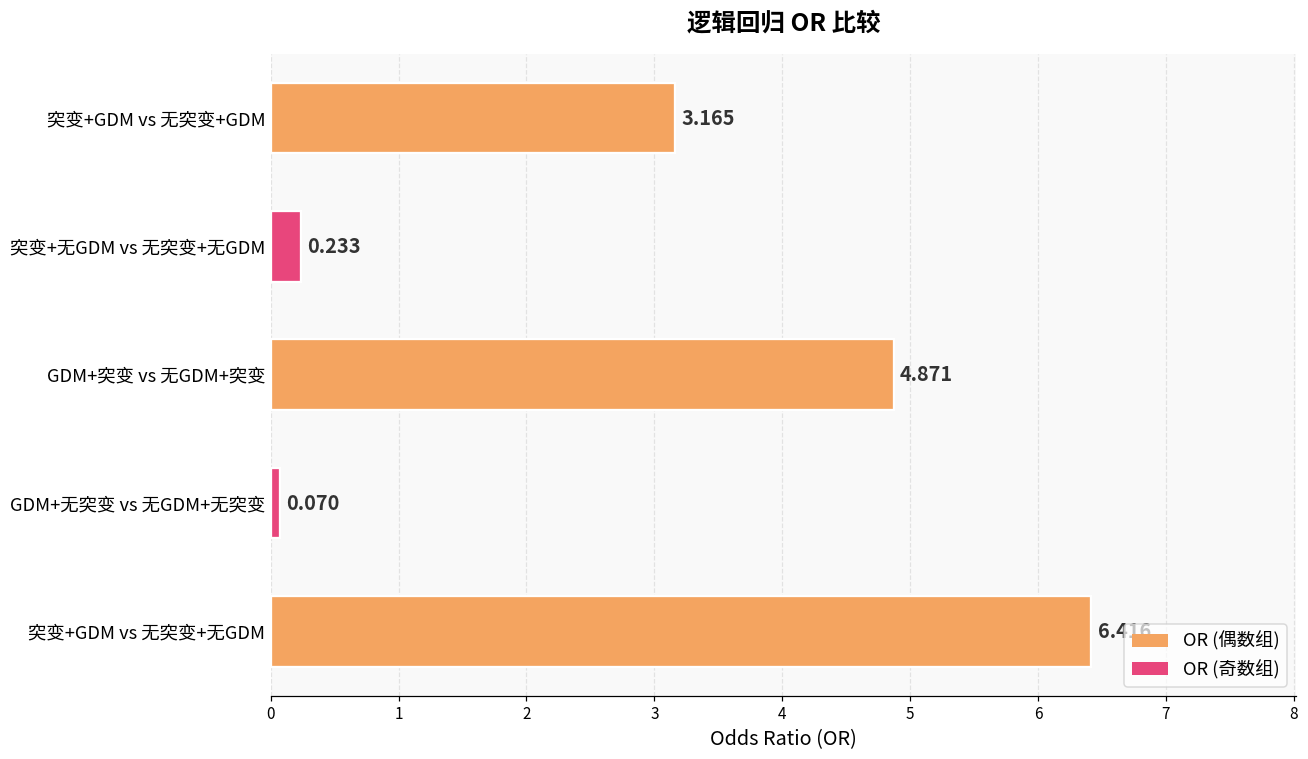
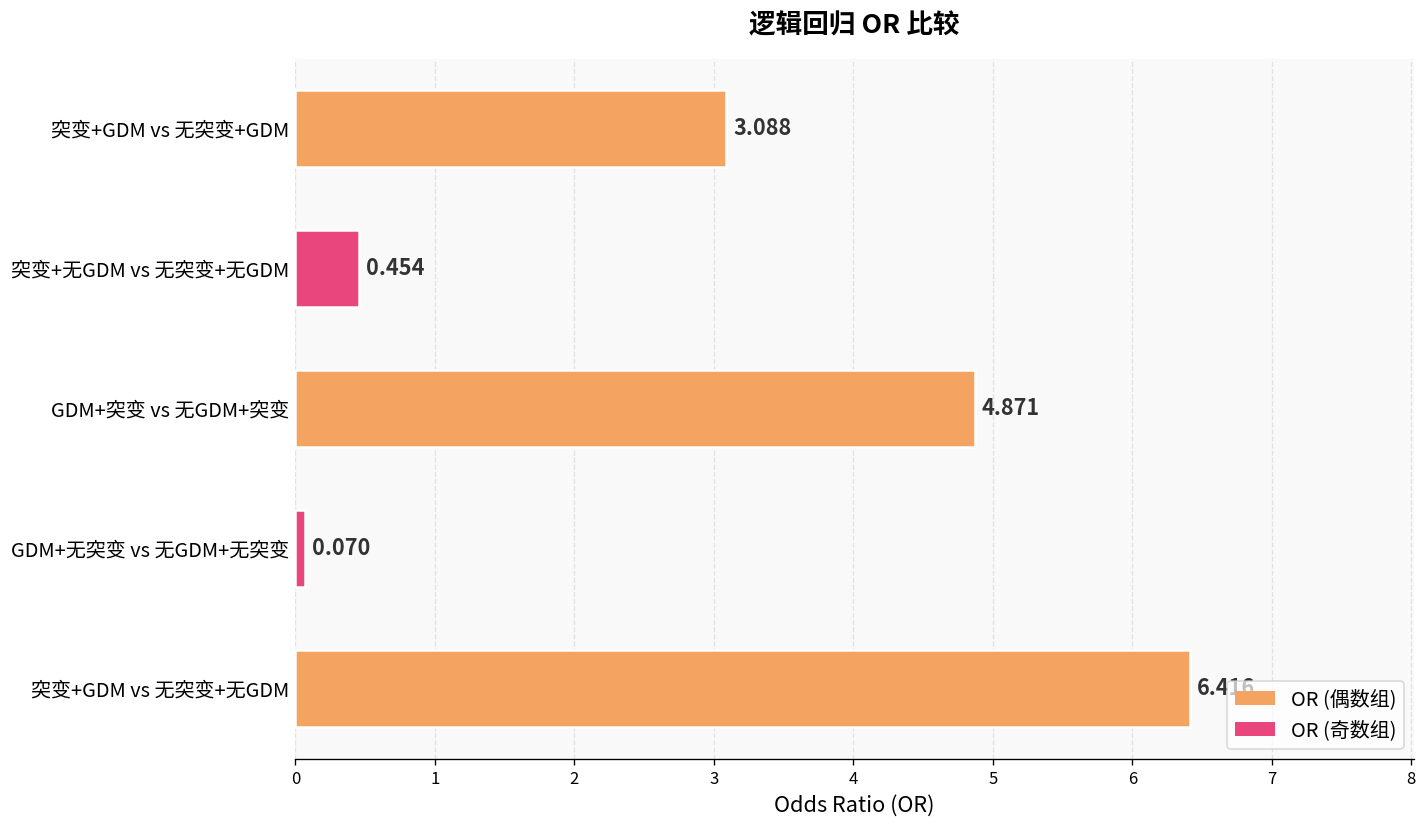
突变+GDM vs 无突变+GDM: 3.165 -> 3.088
突变+无GDM vs 无突变+无GDM: 0.233 -> 0.454
